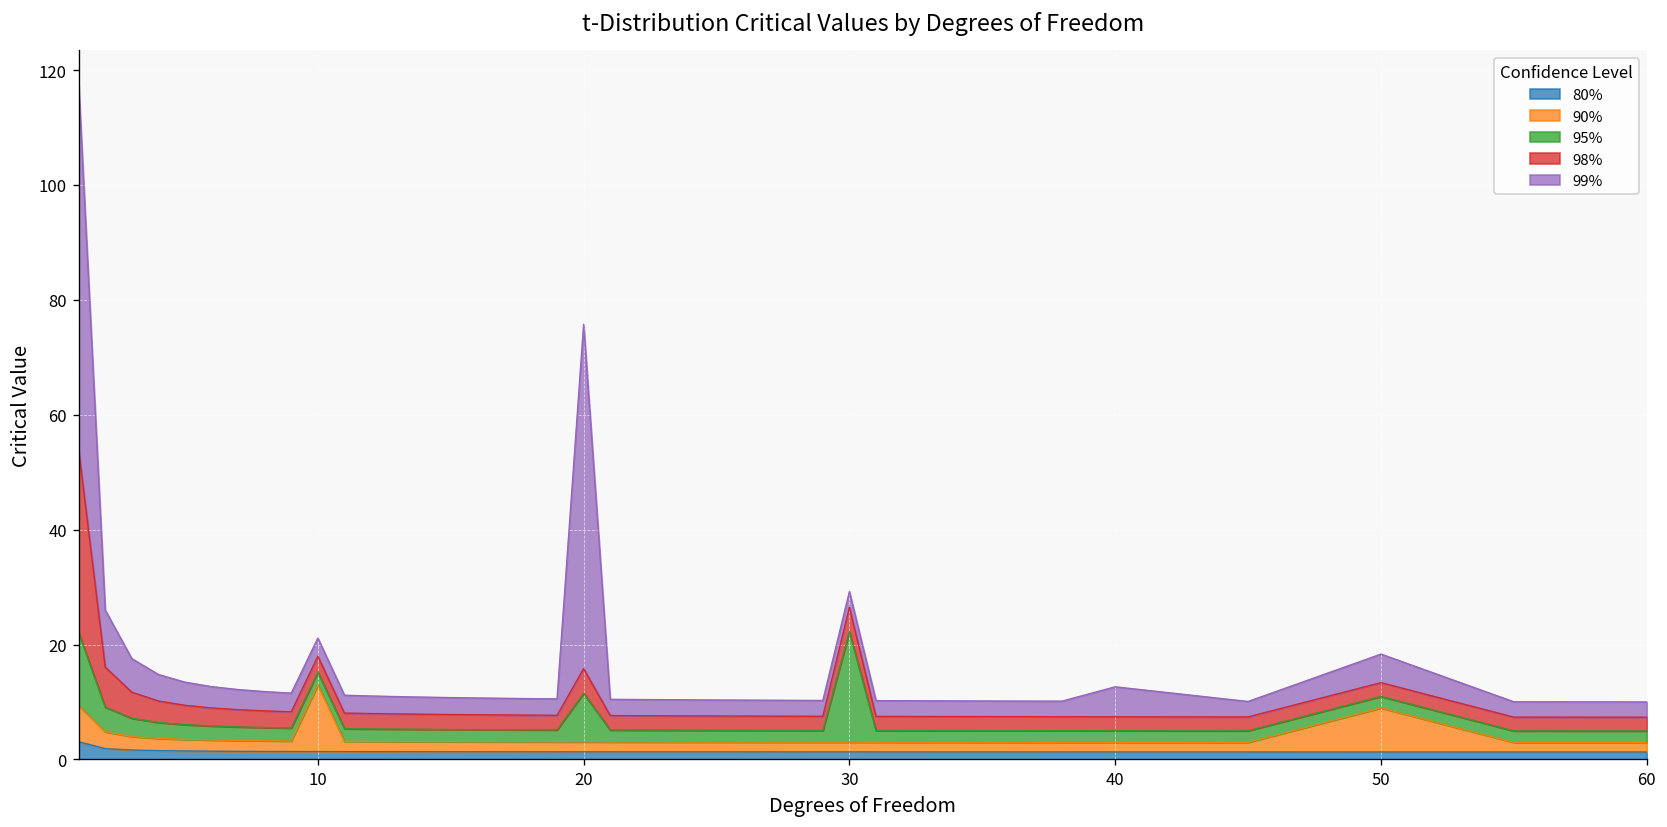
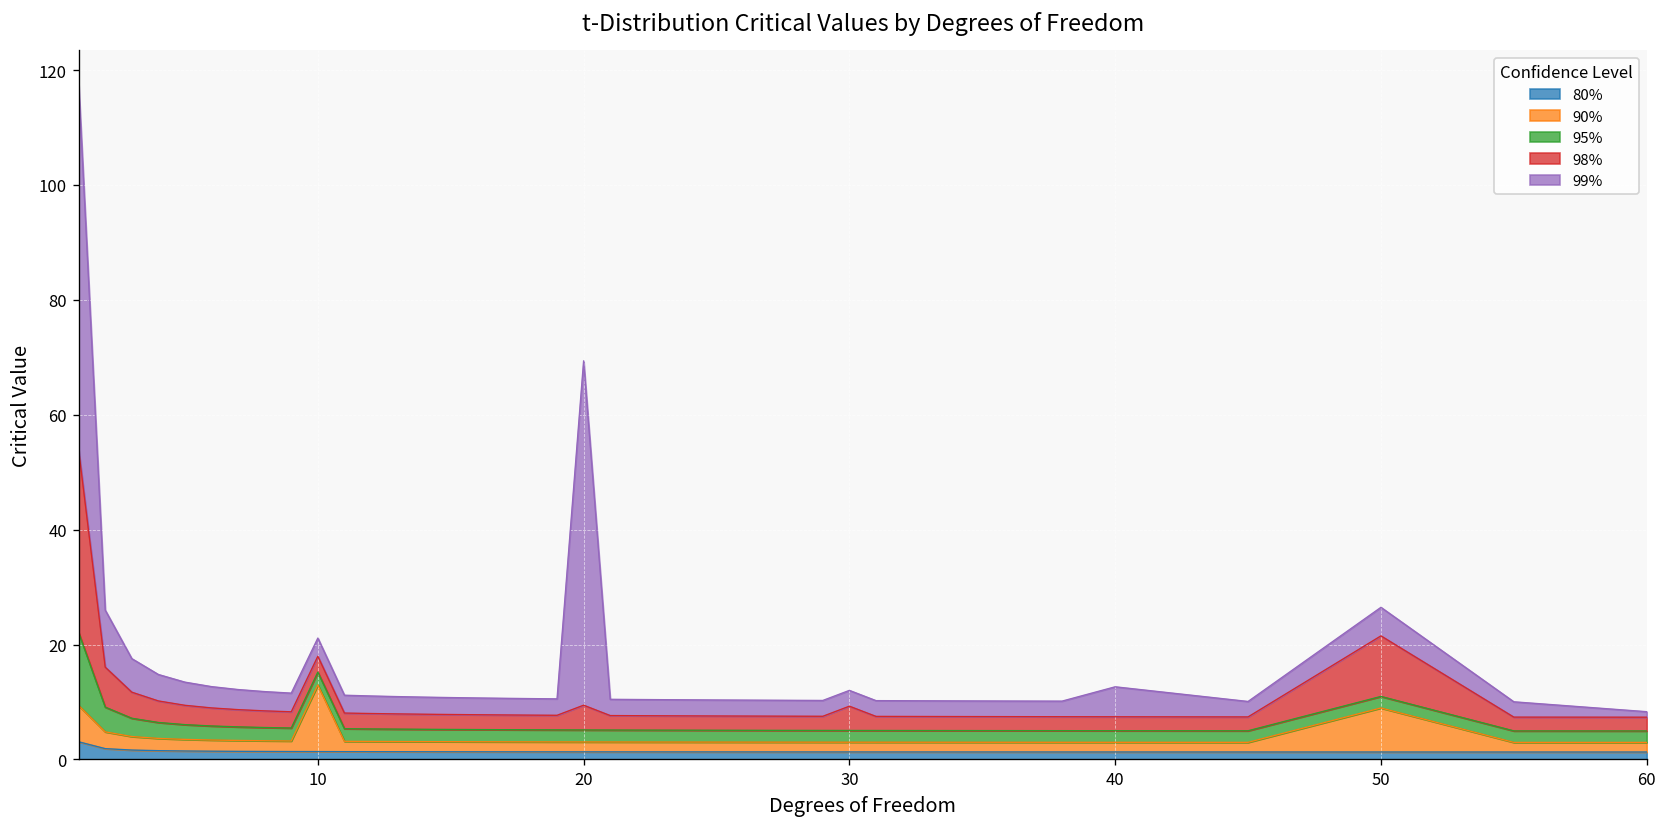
95%, 20: 8 -> 2
95%, 30: 19 -> 2
98%, 50: 2 -> 11
99%, 60: 3 -> 1
